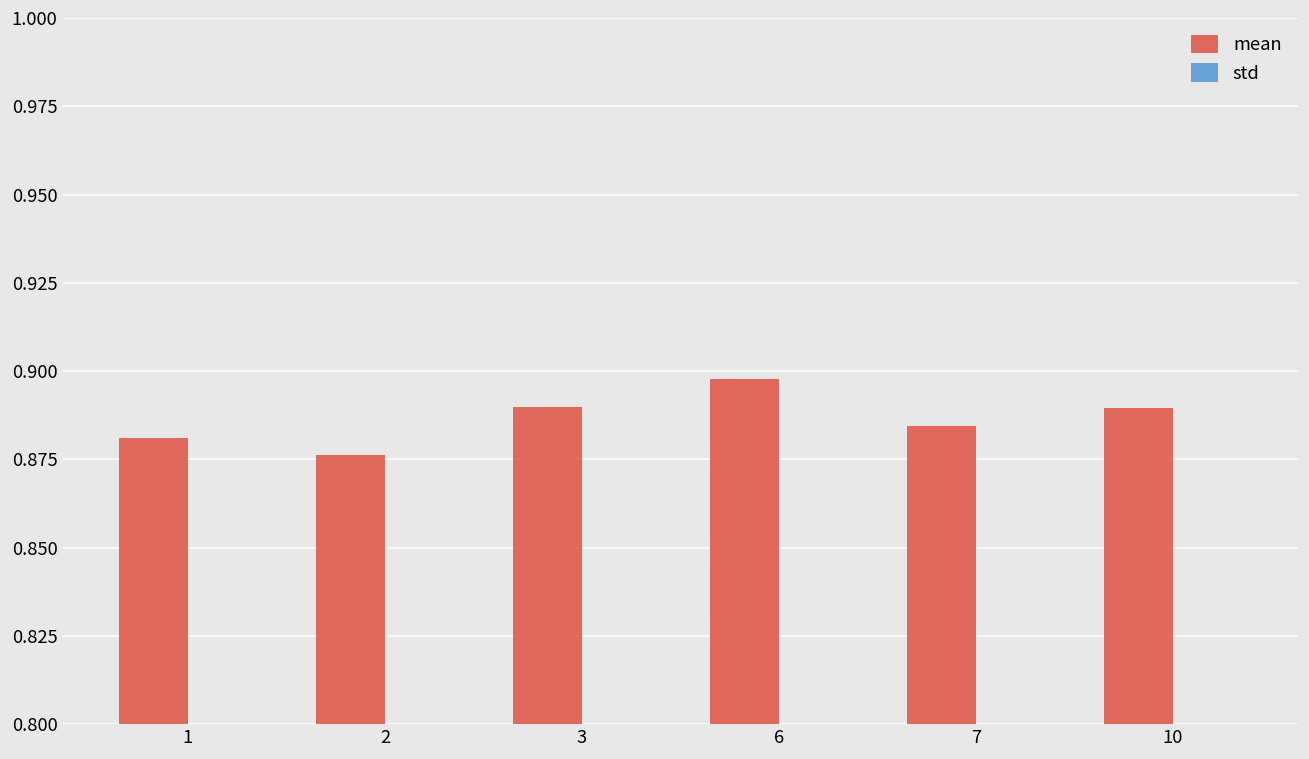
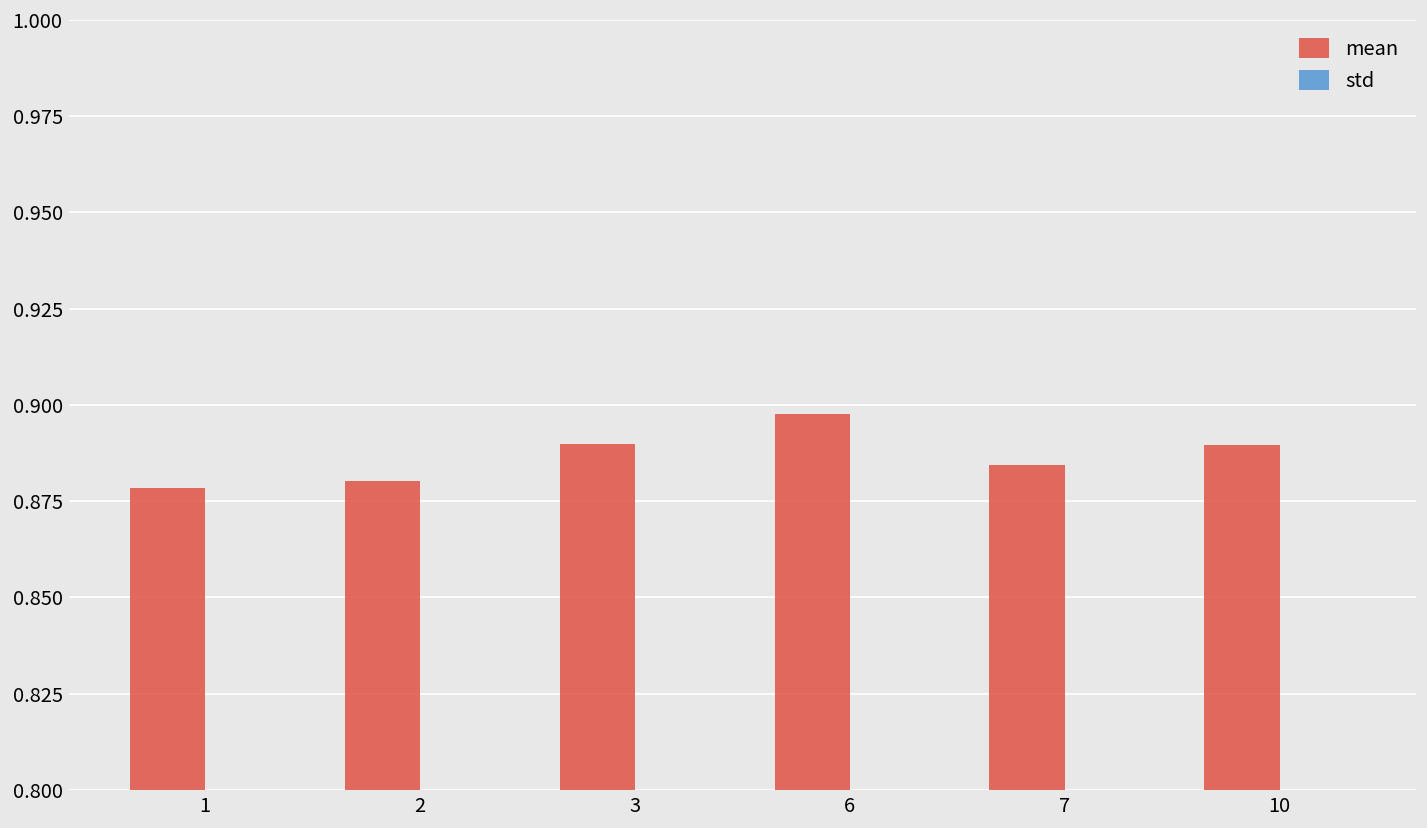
mean, 1: 0.881 -> 0.878
mean, 2: 0.876 -> 0.880
